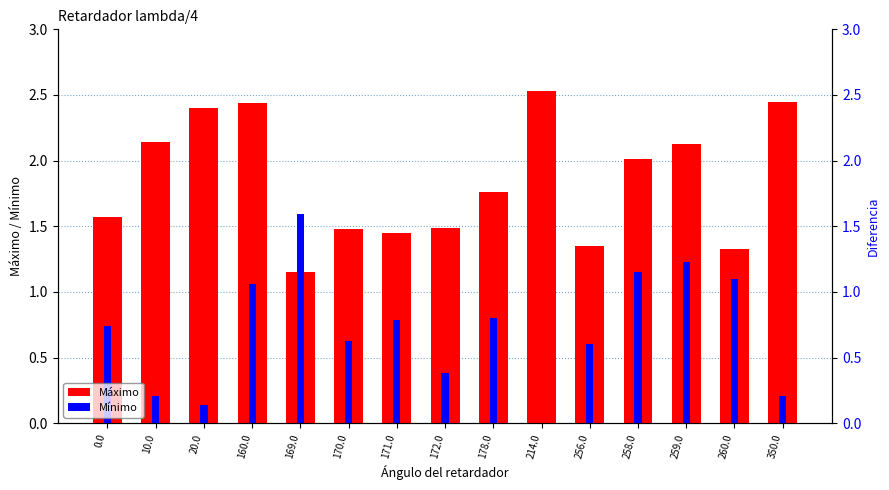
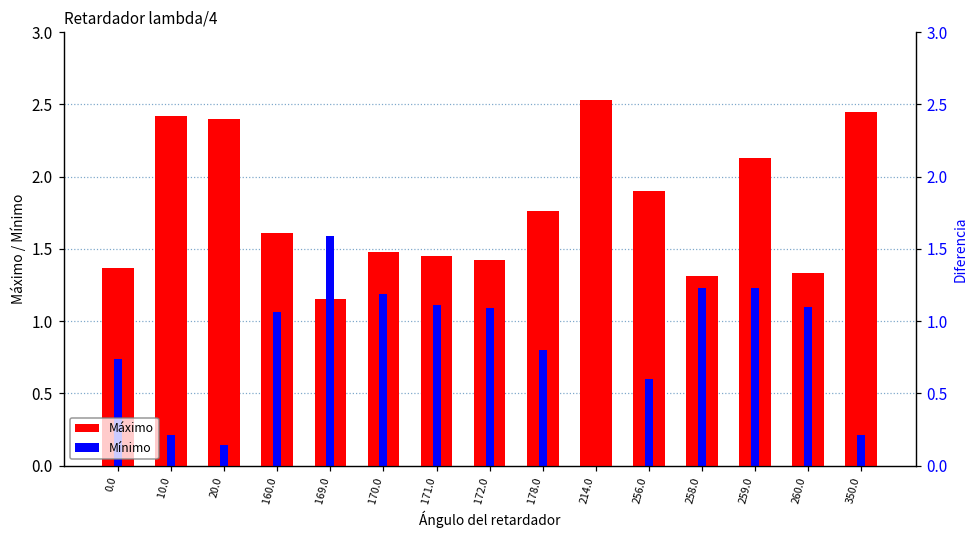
Máximo, 0.0: 1.57 -> 1.37
Máximo, 10.0: 2.14 -> 2.42
Máximo, 160.0: 2.44 -> 1.61
Mínimo, 170.0: 0.63 -> 1.19
Mínimo, 171.0: 0.79 -> 1.11
Máximo, 172.0: 1.49 -> 1.42
Mínimo, 172.0: 0.38 -> 1.09
Máximo, 256.0: 1.35 -> 1.90
Máximo, 258.0: 2.01 -> 1.31
Mínimo, 258.0: 1.15 -> 1.23
